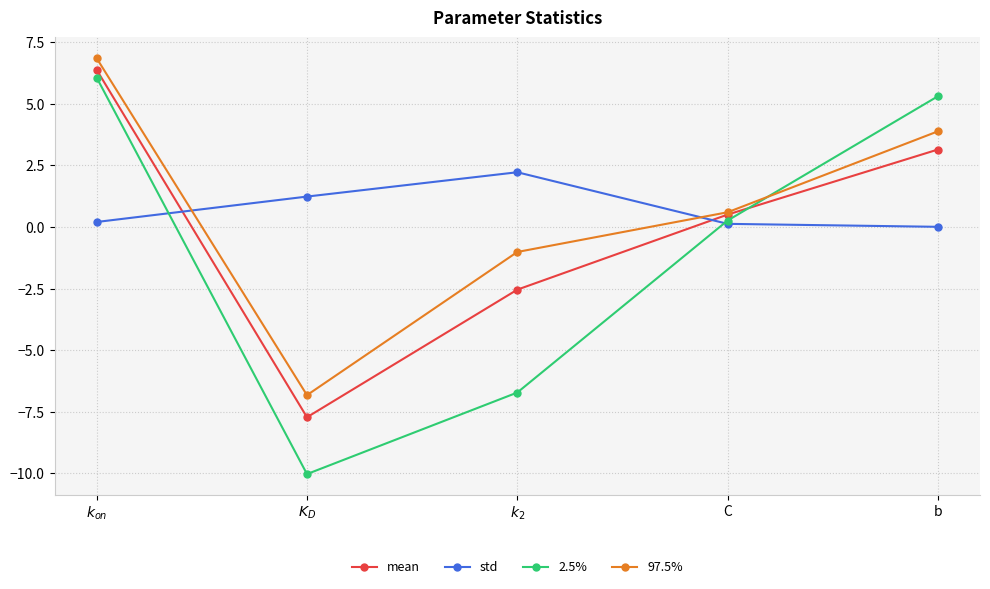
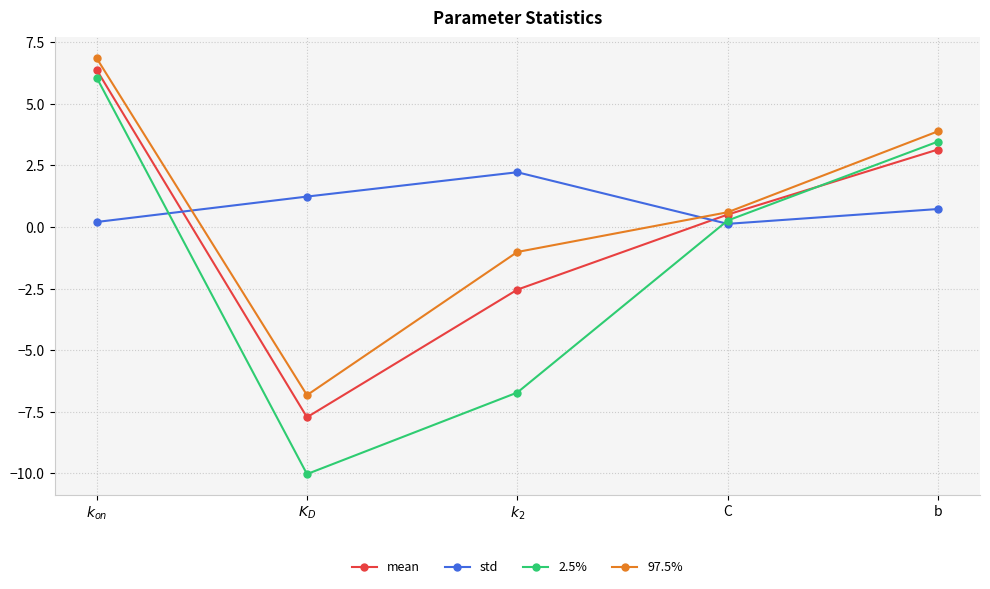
std, b: 0.0 -> 0.7
2.5%, b: 5.3 -> 3.5
